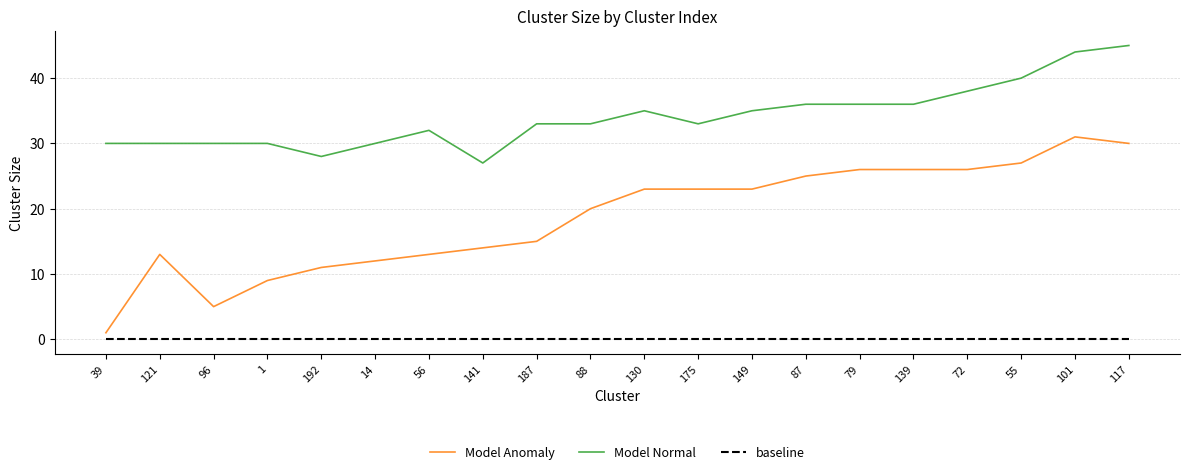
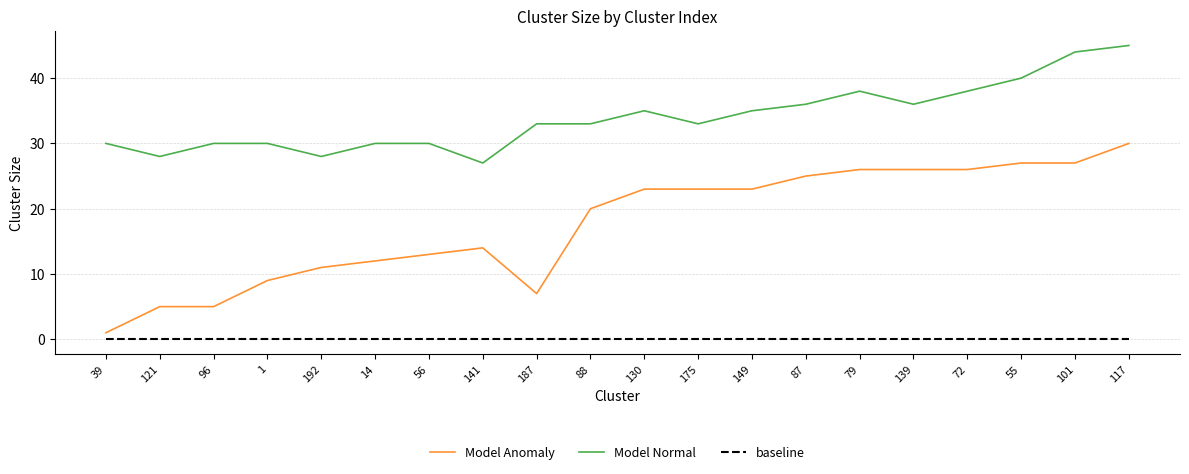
Model Anomaly, 121: 13 -> 5
Model Normal, 121: 30 -> 28
Model Normal, 56: 32 -> 30
Model Anomaly, 187: 15 -> 7
Model Normal, 79: 36 -> 38
Model Anomaly, 101: 31 -> 27
